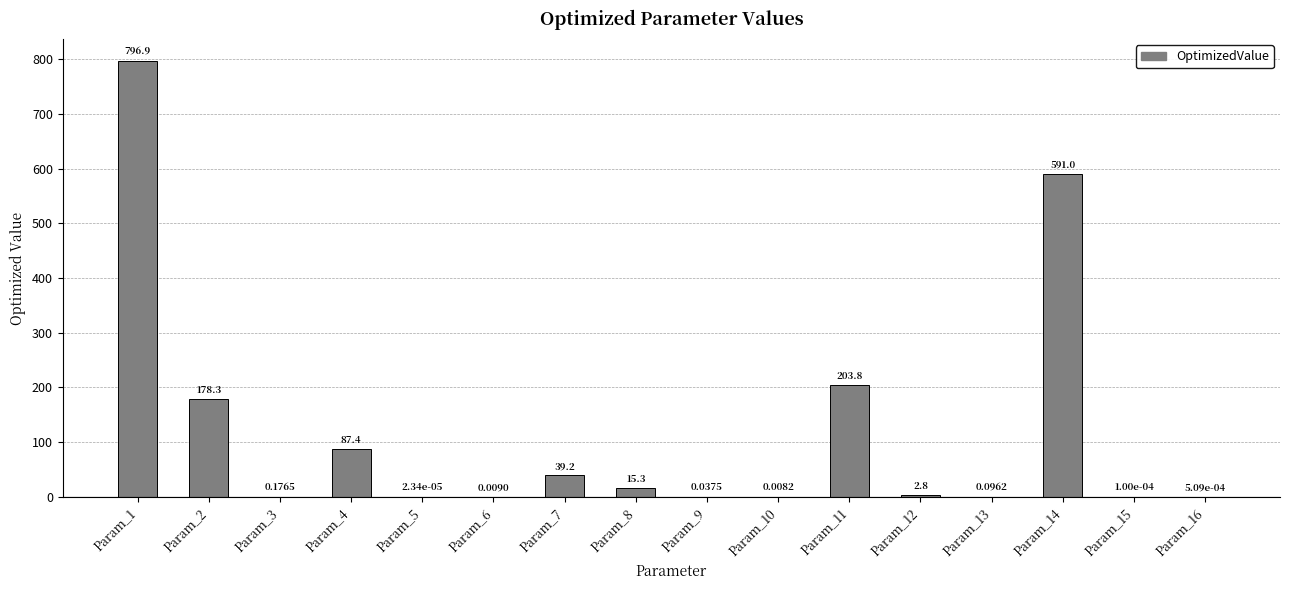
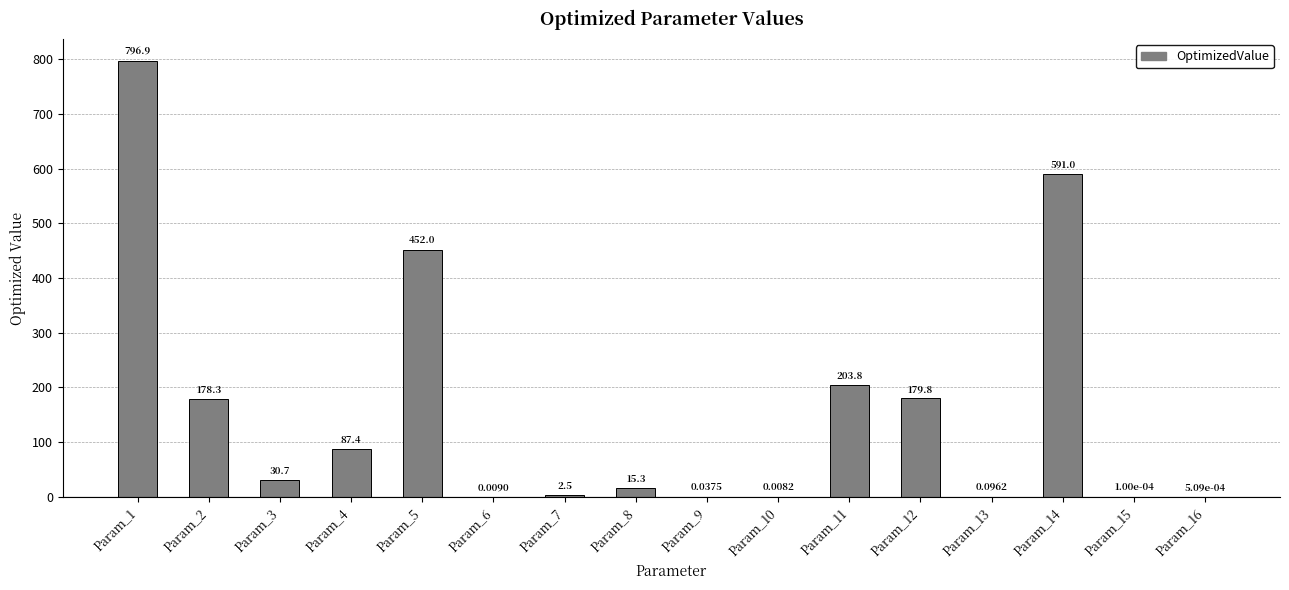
Param_3: 0.1765 -> 30.7
Param_5: 2.34e-05 -> 452.0
Param_7: 39.2 -> 2.5
Param_12: 2.8 -> 179.8
